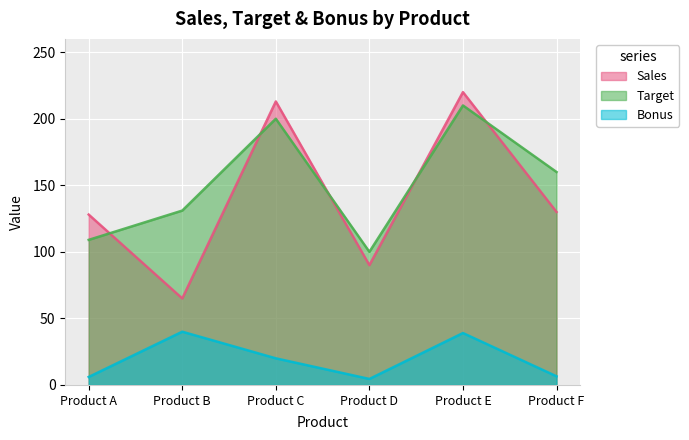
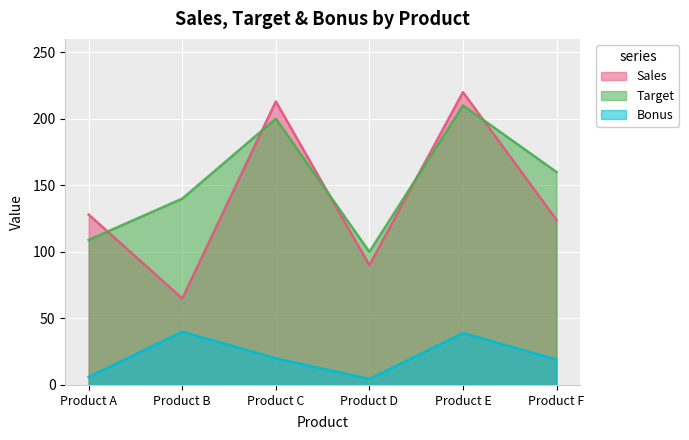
Target, Product B: 131 -> 140
Sales, Product F: 130 -> 124
Bonus, Product F: 7 -> 19
